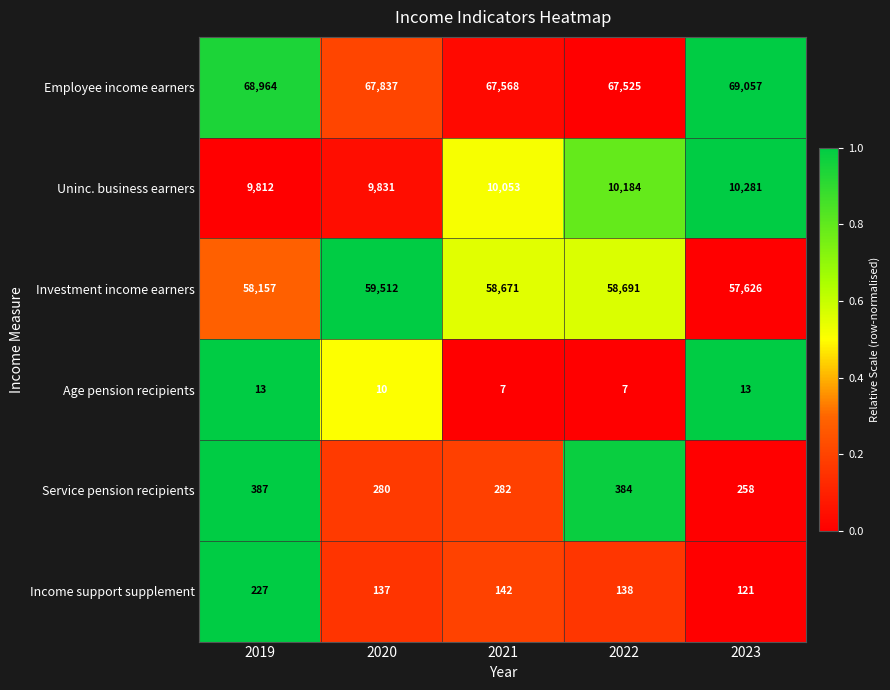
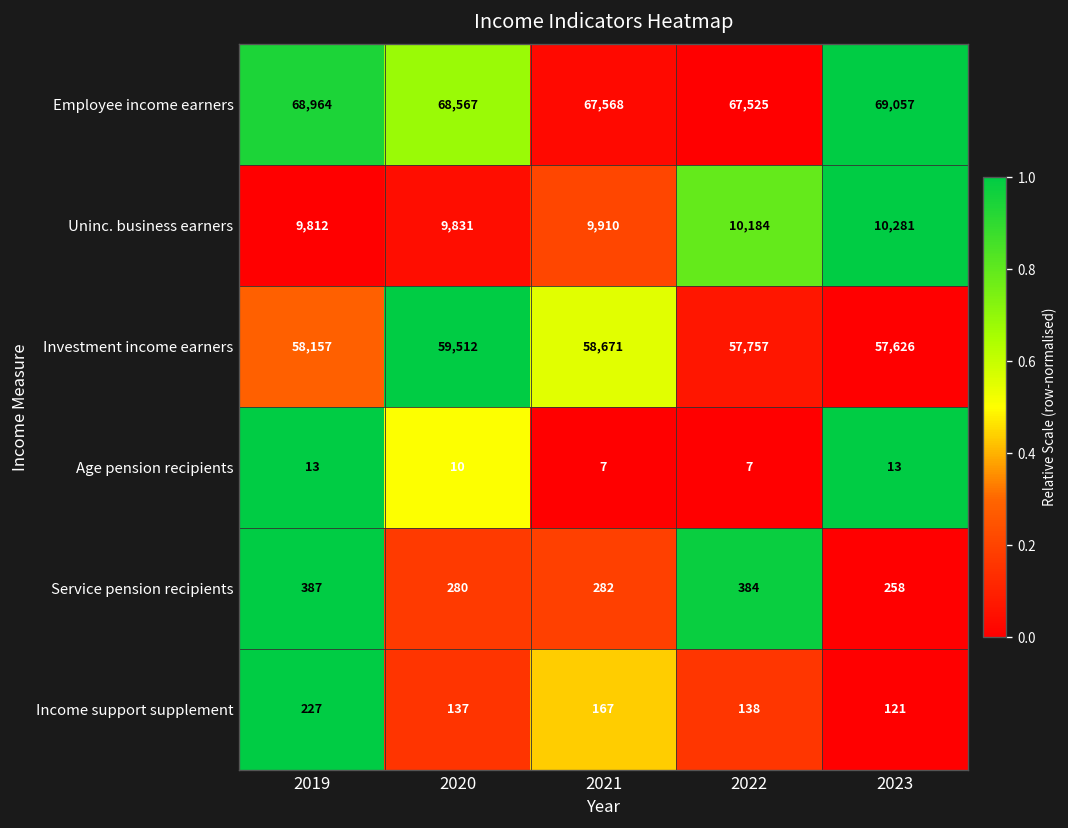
Employee income earners, 2020: 67,837 -> 68,567
Uninc. business earners, 2021: 10,053 -> 9,910
Investment income earners, 2022: 58,691 -> 57,757
Income support supplement, 2021: 142 -> 167
